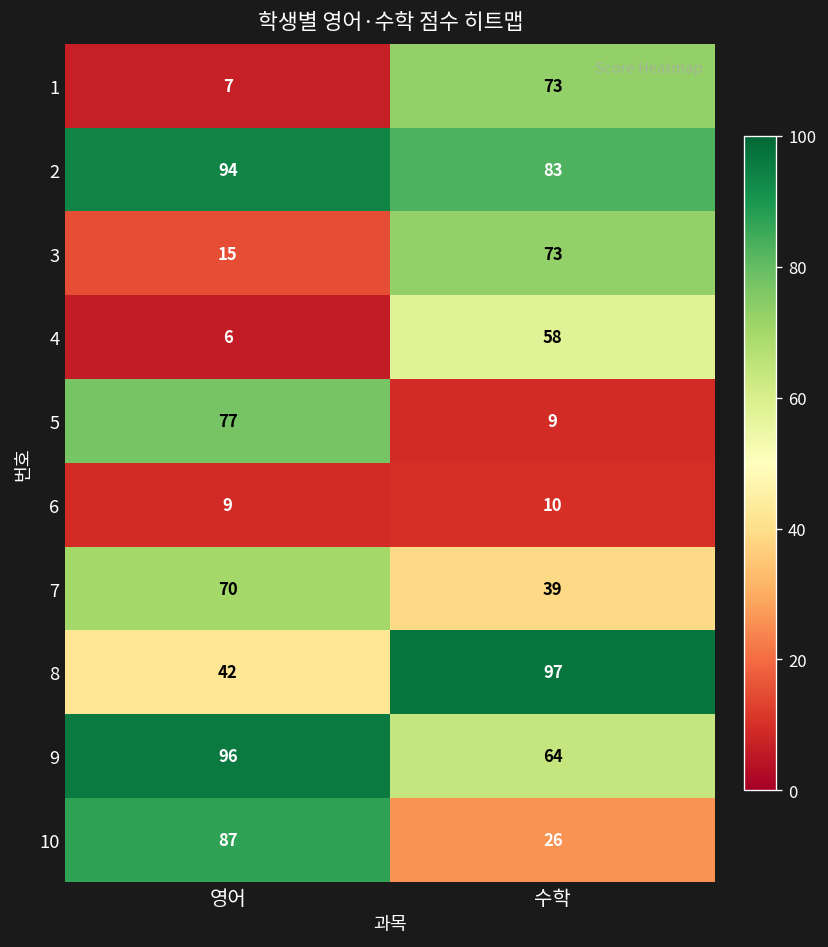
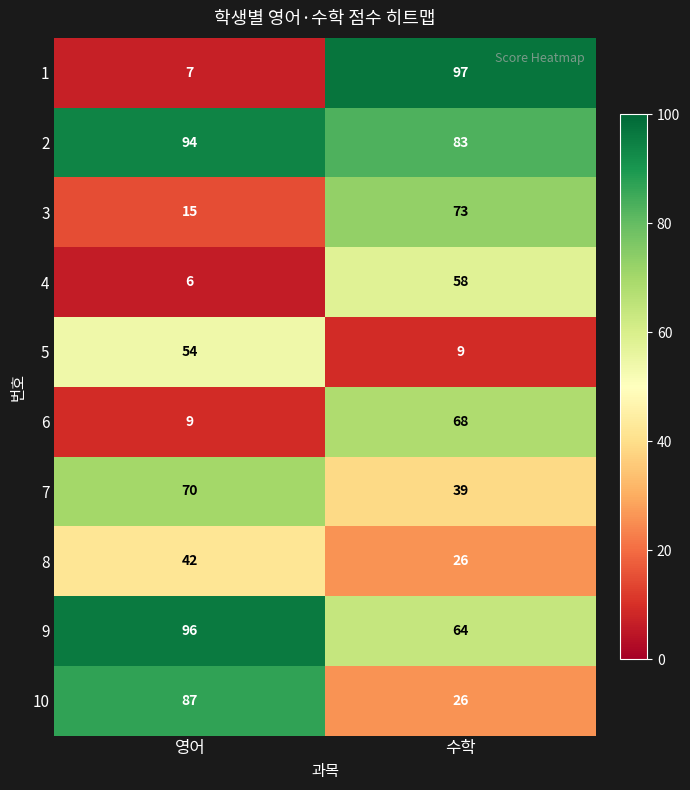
1, 수학: 73 -> 97
5, 영어: 77 -> 54
6, 수학: 10 -> 68
8, 수학: 97 -> 26
